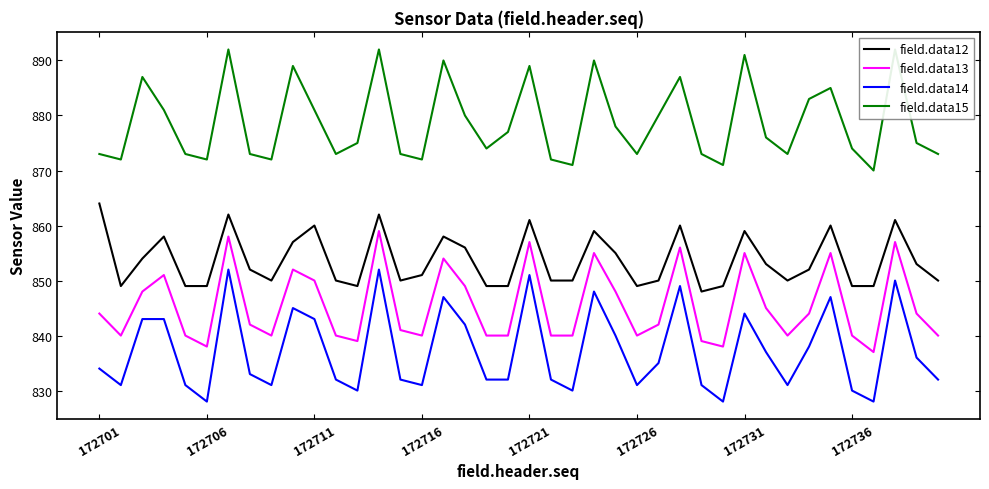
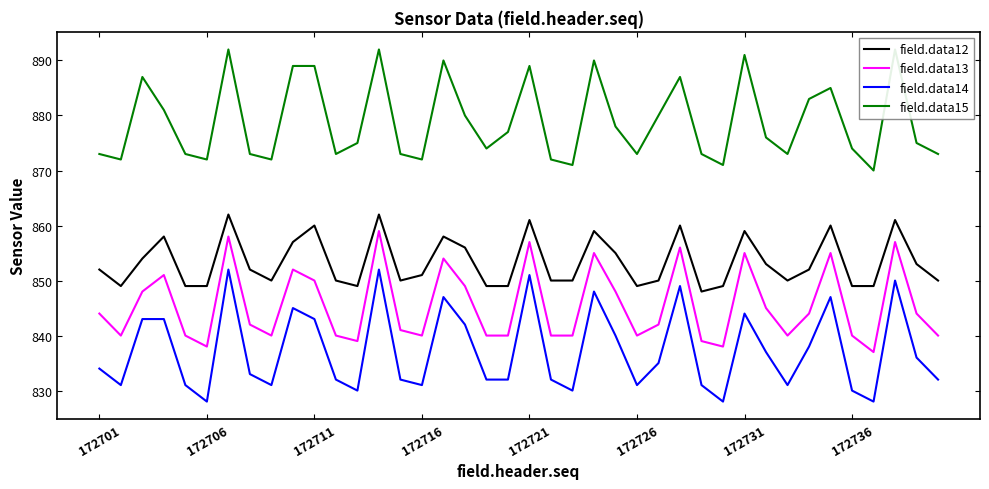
field.data12, 172701: 864 -> 852
field.data15, 172711: 881 -> 889
